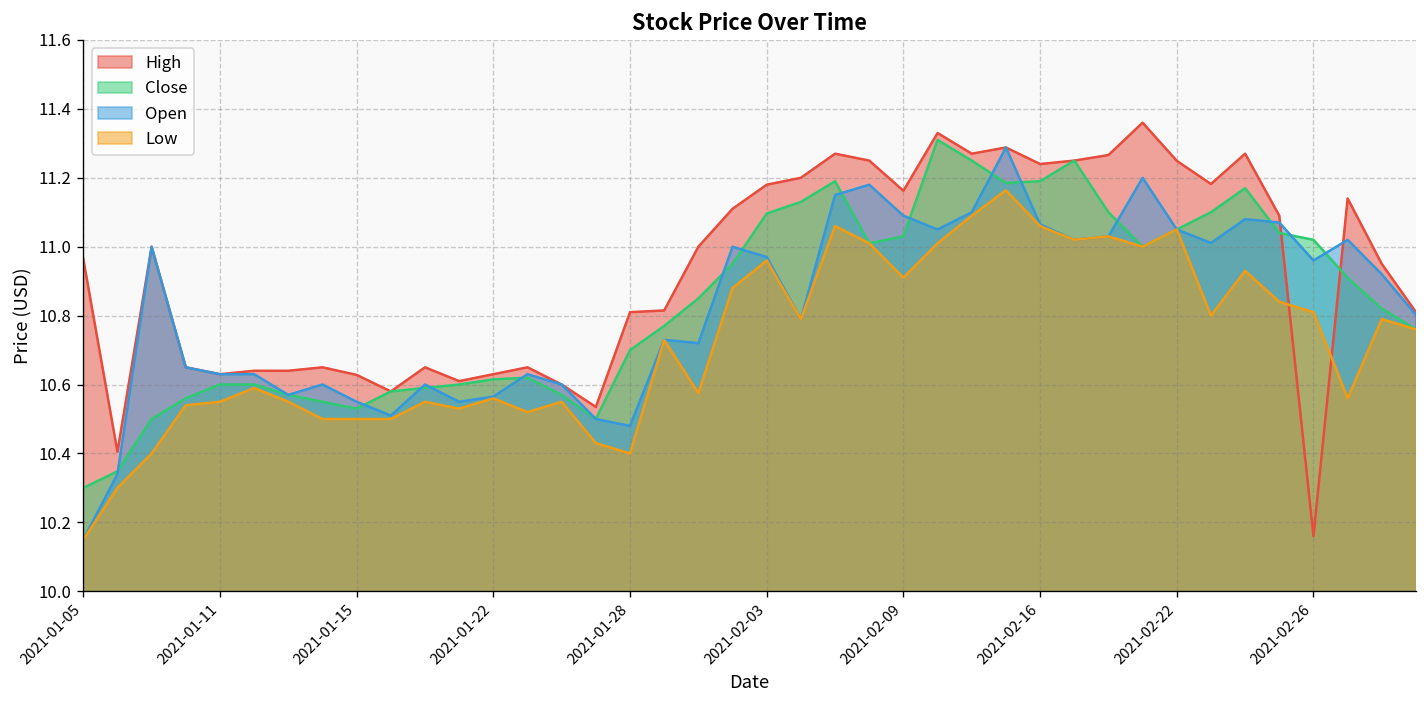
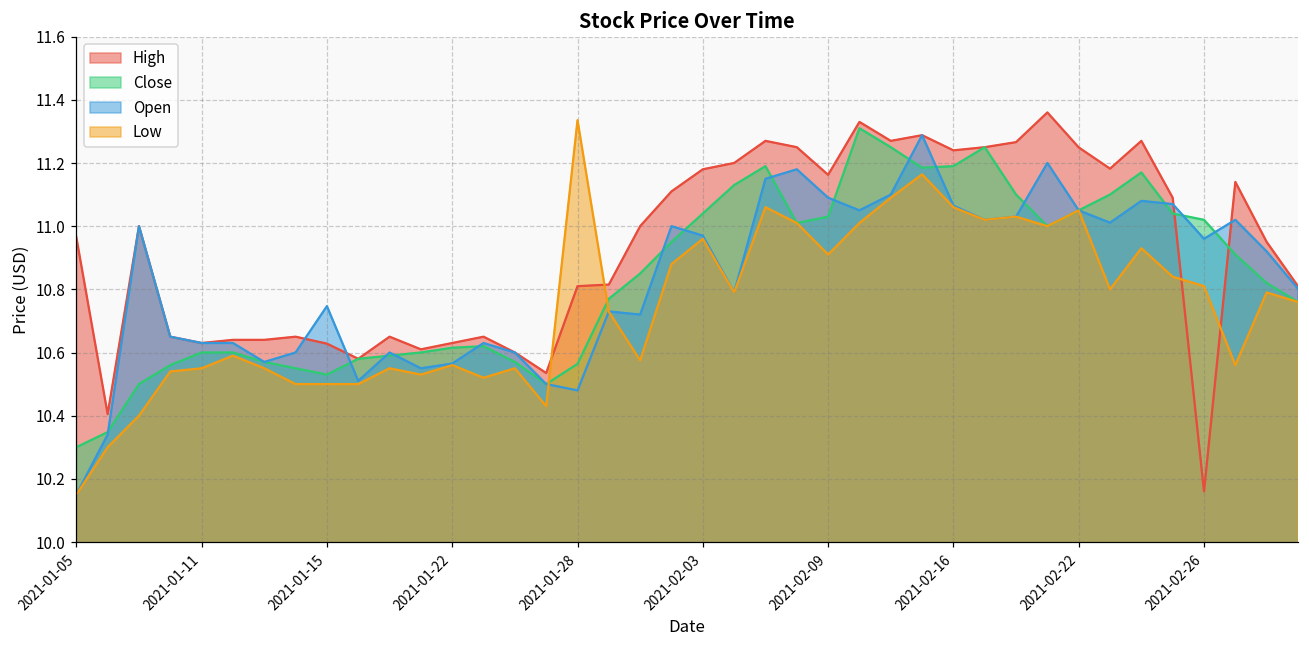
Open, 2021-01-15: 10.55 -> 10.75
Close, 2021-01-28: 10.70 -> 10.56
Low, 2021-01-28: 10.40 -> 11.34
Close, 2021-02-03: 11.10 -> 11.04
